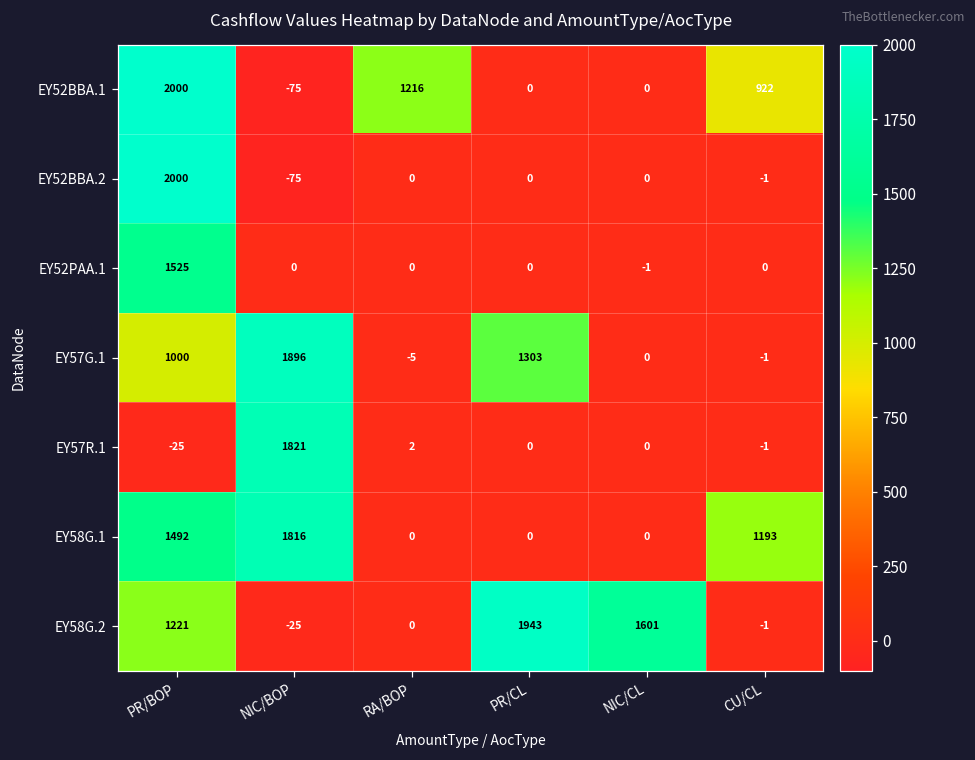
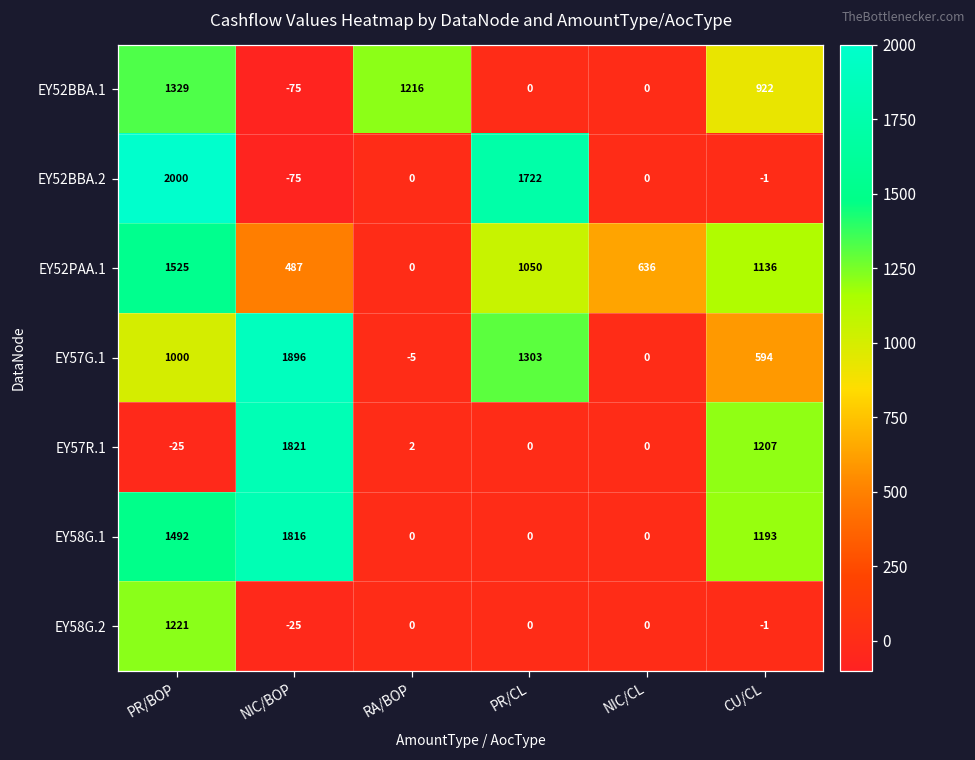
EY52BBA.1, PR/BOP: 2000 -> 1329
EY52BBA.2, PR/CL: 0 -> 1722
EY52PAA.1, NIC/BOP: 0 -> 487
EY52PAA.1, PR/CL: 0 -> 1050
EY52PAA.1, NIC/CL: -1 -> 636
EY52PAA.1, CU/CL: 0 -> 1136
EY57G.1, CU/CL: -1 -> 594
EY57R.1, CU/CL: -1 -> 1207
EY58G.2, PR/CL: 1943 -> 0
EY58G.2, NIC/CL: 1601 -> 0
